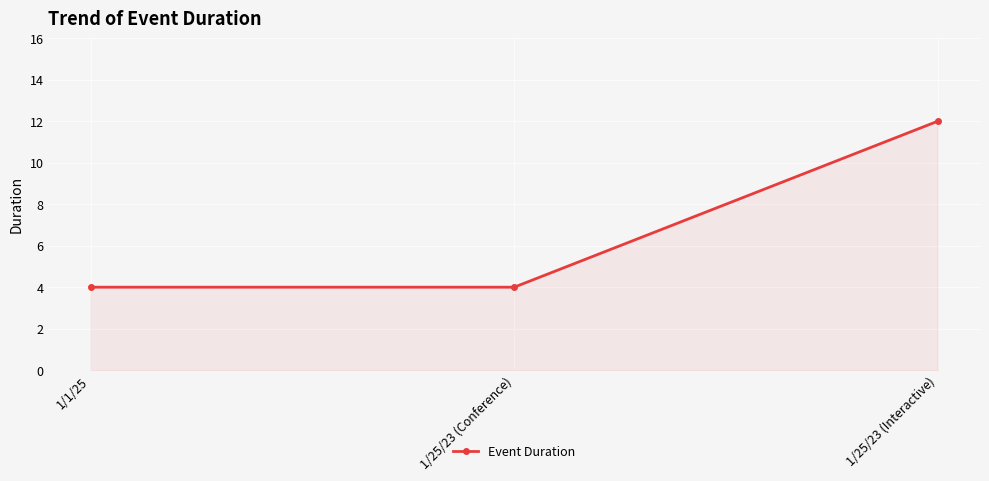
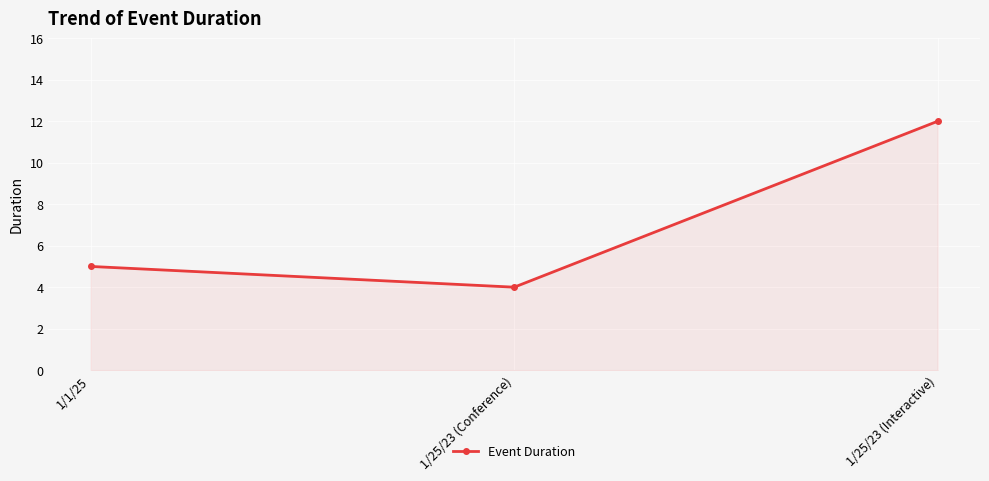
1/1/25: 4 -> 5
